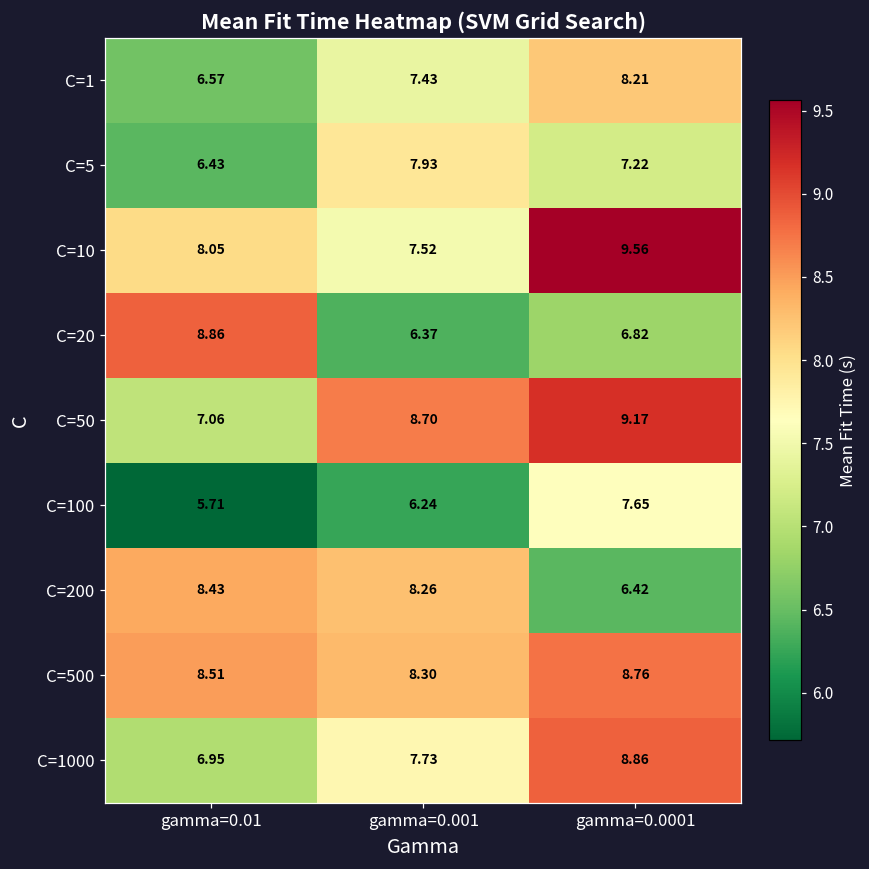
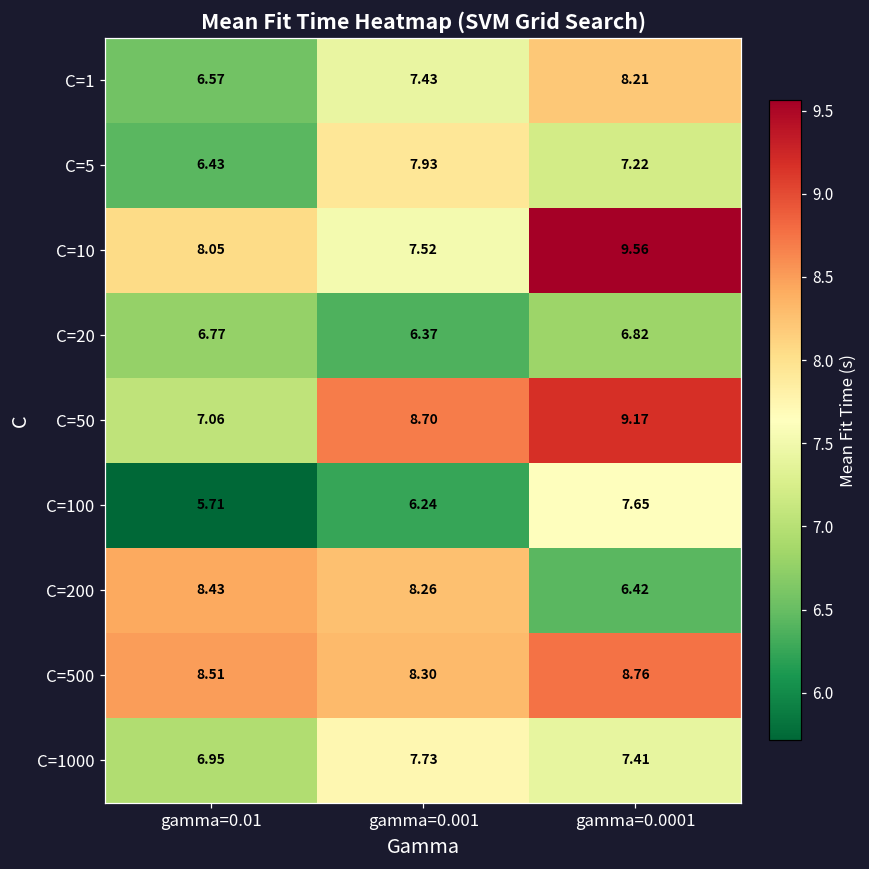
C=20, gamma=0.01: 8.86 -> 6.77
C=1000, gamma=0.0001: 8.86 -> 7.41
